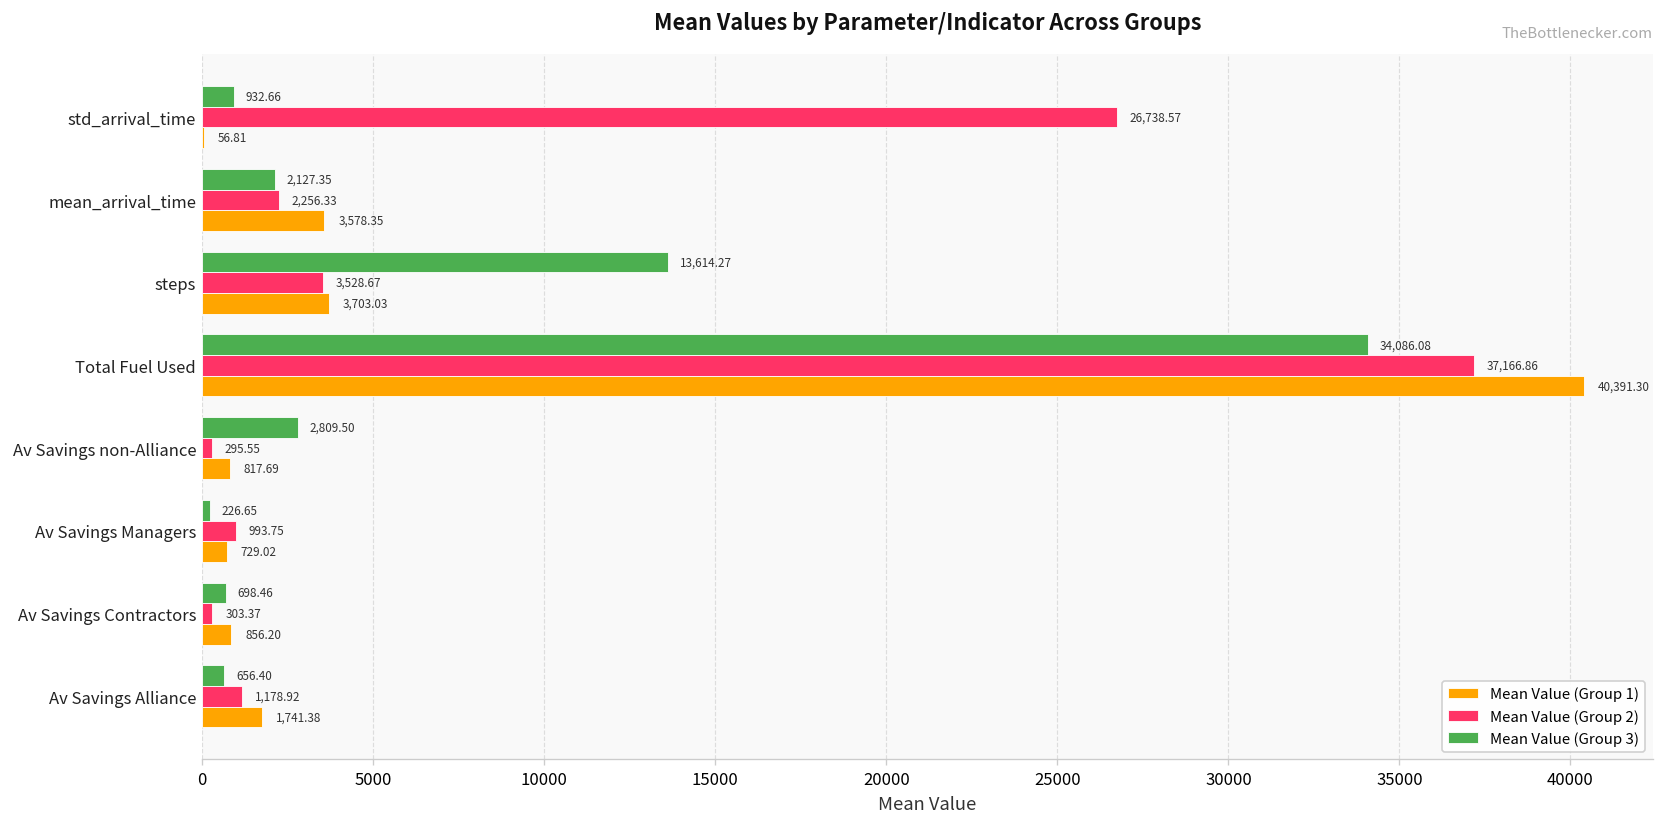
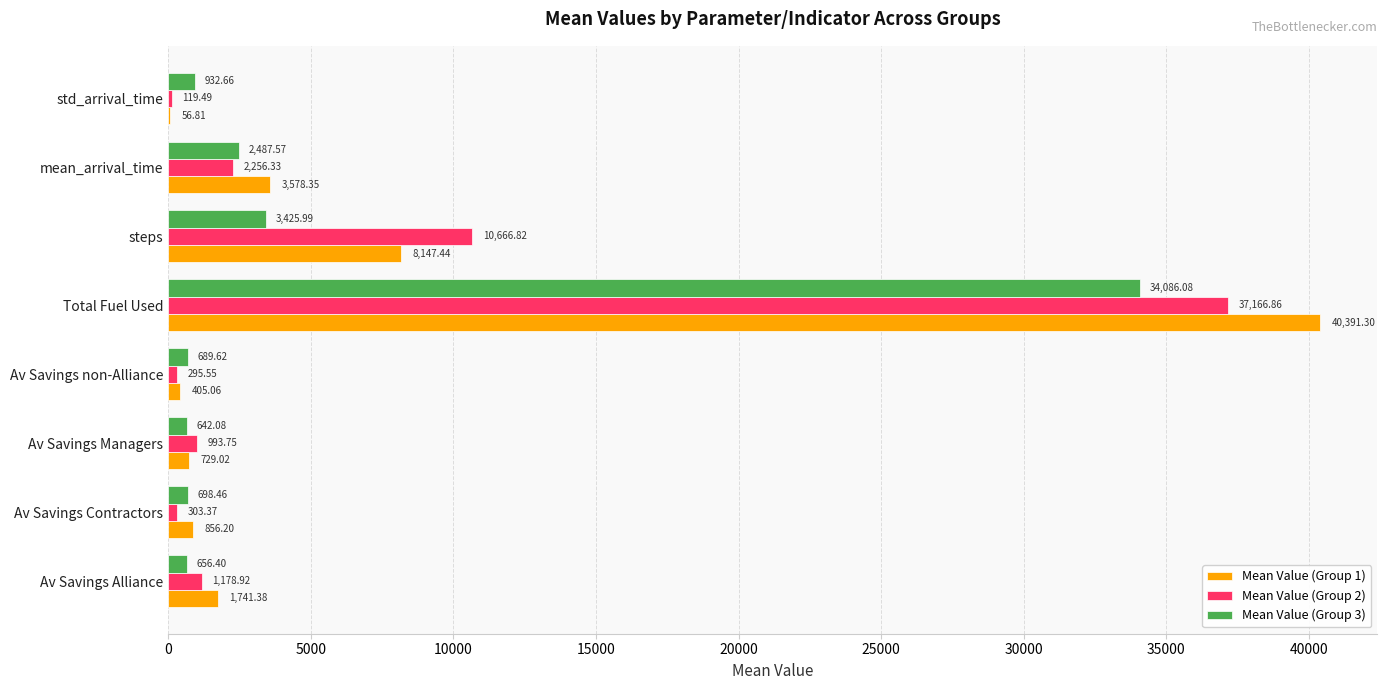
Mean Value (Group 2), std_arrival_time: 26,738.57 -> 119.49
Mean Value (Group 3), mean_arrival_time: 2,127.35 -> 2,487.57
Mean Value (Group 3), steps: 13,614.27 -> 3,425.99
Mean Value (Group 2), steps: 3,528.67 -> 10,666.82
Mean Value (Group 1), steps: 3,703.03 -> 8,147.44
Mean Value (Group 3), Av Savings non-Alliance: 2,809.50 -> 689.62
Mean Value (Group 1), Av Savings non-Alliance: 817.69 -> 405.06
Mean Value (Group 3), Av Savings Managers: 226.65 -> 642.08
